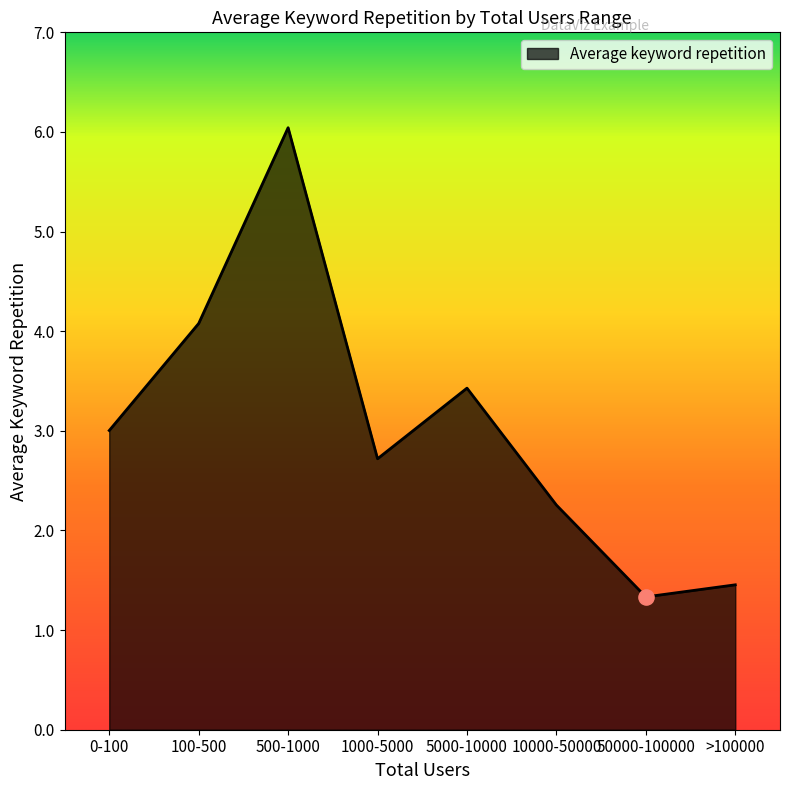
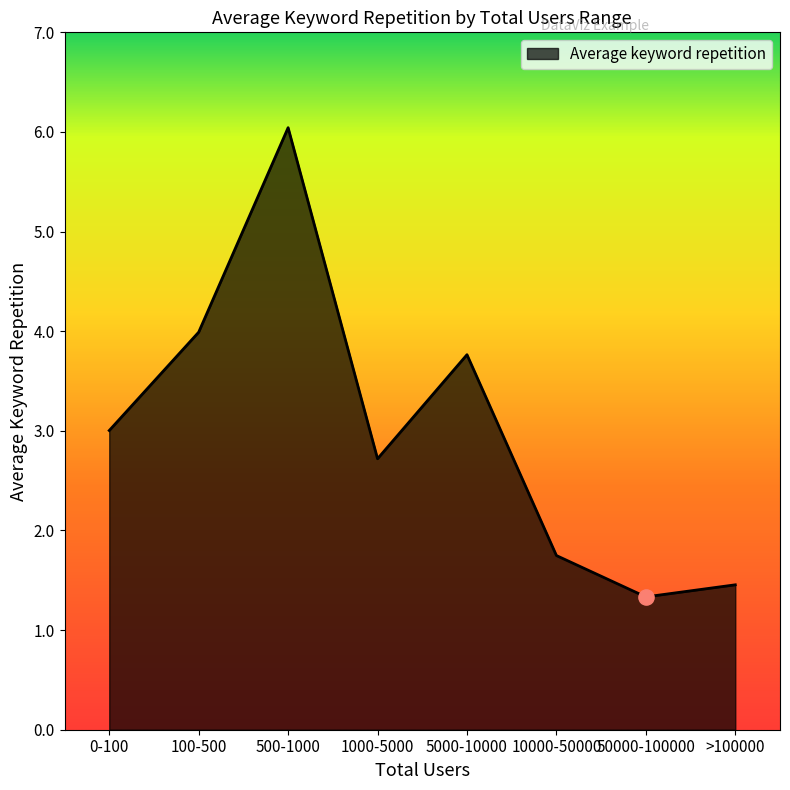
Average keyword repetition, 100-500: 4.1 -> 4.0
Average keyword repetition, 5000-10000: 3.4 -> 3.8
Average keyword repetition, 10000-50000: 2.3 -> 1.7
